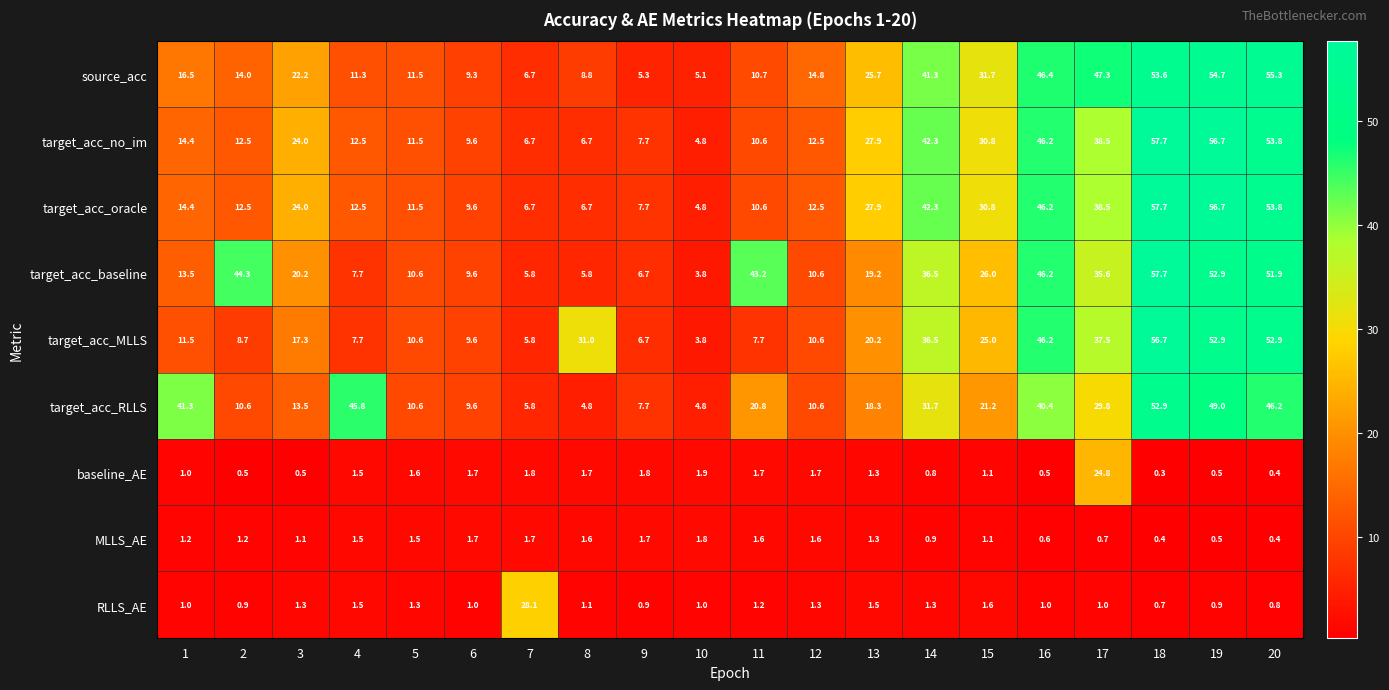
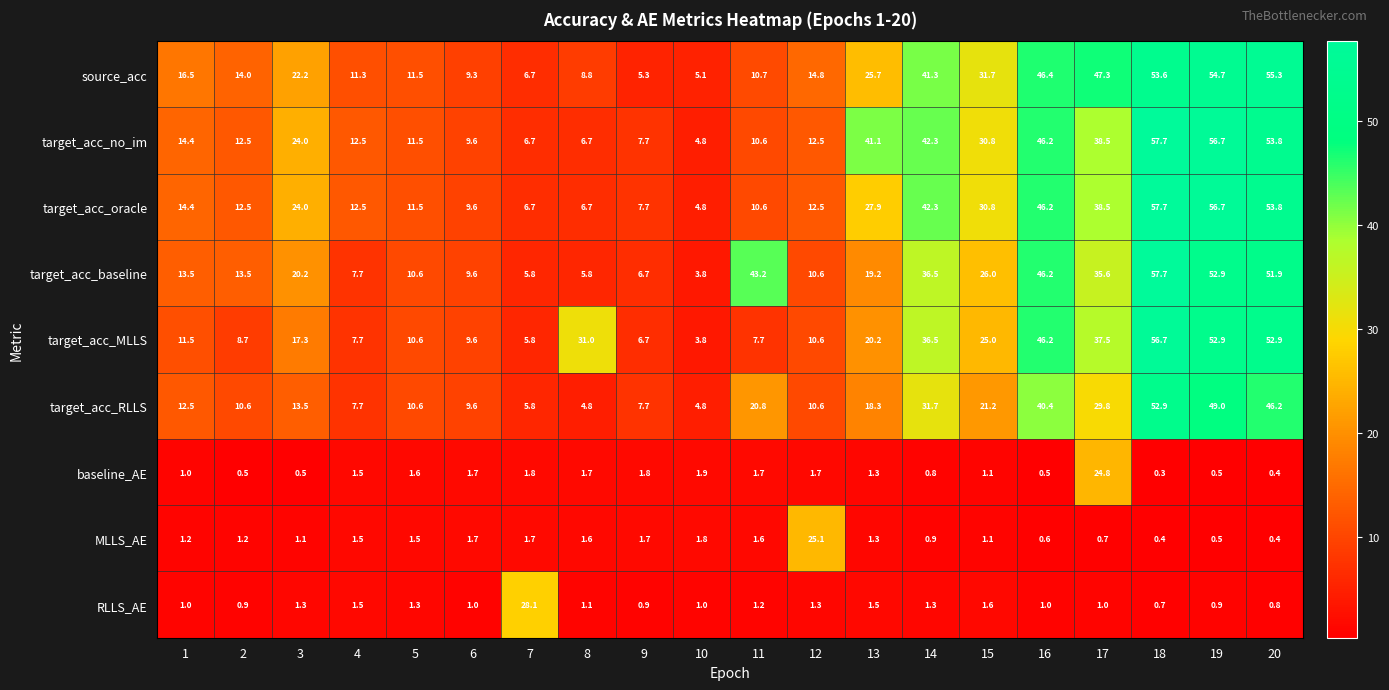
target_acc_no_im, 13: 27.9 -> 41.1
target_acc_baseline, 2: 44.3 -> 13.5
target_acc_RLLS, 1: 41.3 -> 12.5
target_acc_RLLS, 4: 45.8 -> 7.7
MLLS_AE, 12: 1.6 -> 25.1
